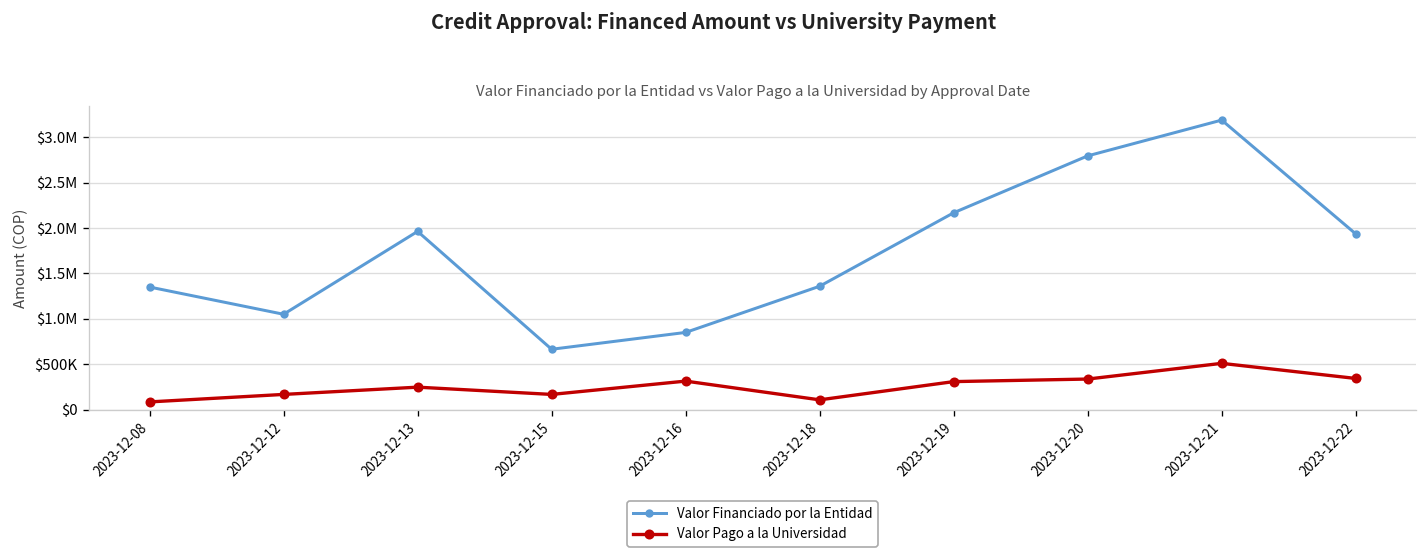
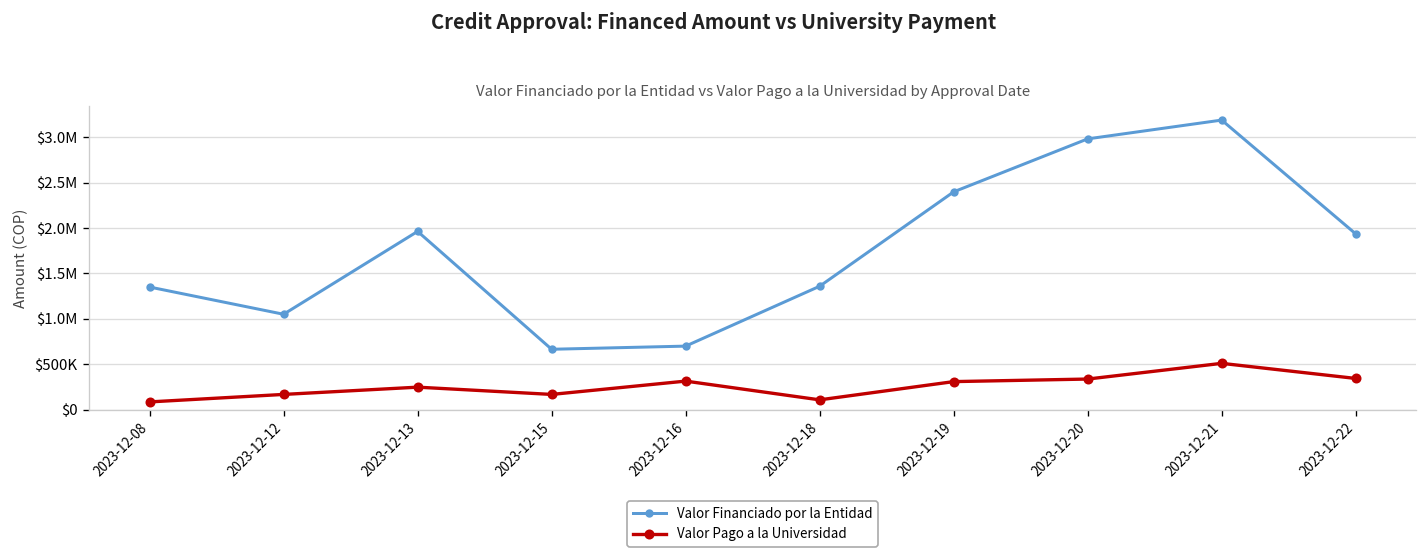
Valor Financiado por la Entidad, 2023-12-16: $900000 -> $700000
Valor Financiado por la Entidad, 2023-12-19: $2200000 -> $2400000
Valor Financiado por la Entidad, 2023-12-20: $2800000 -> $3000000
